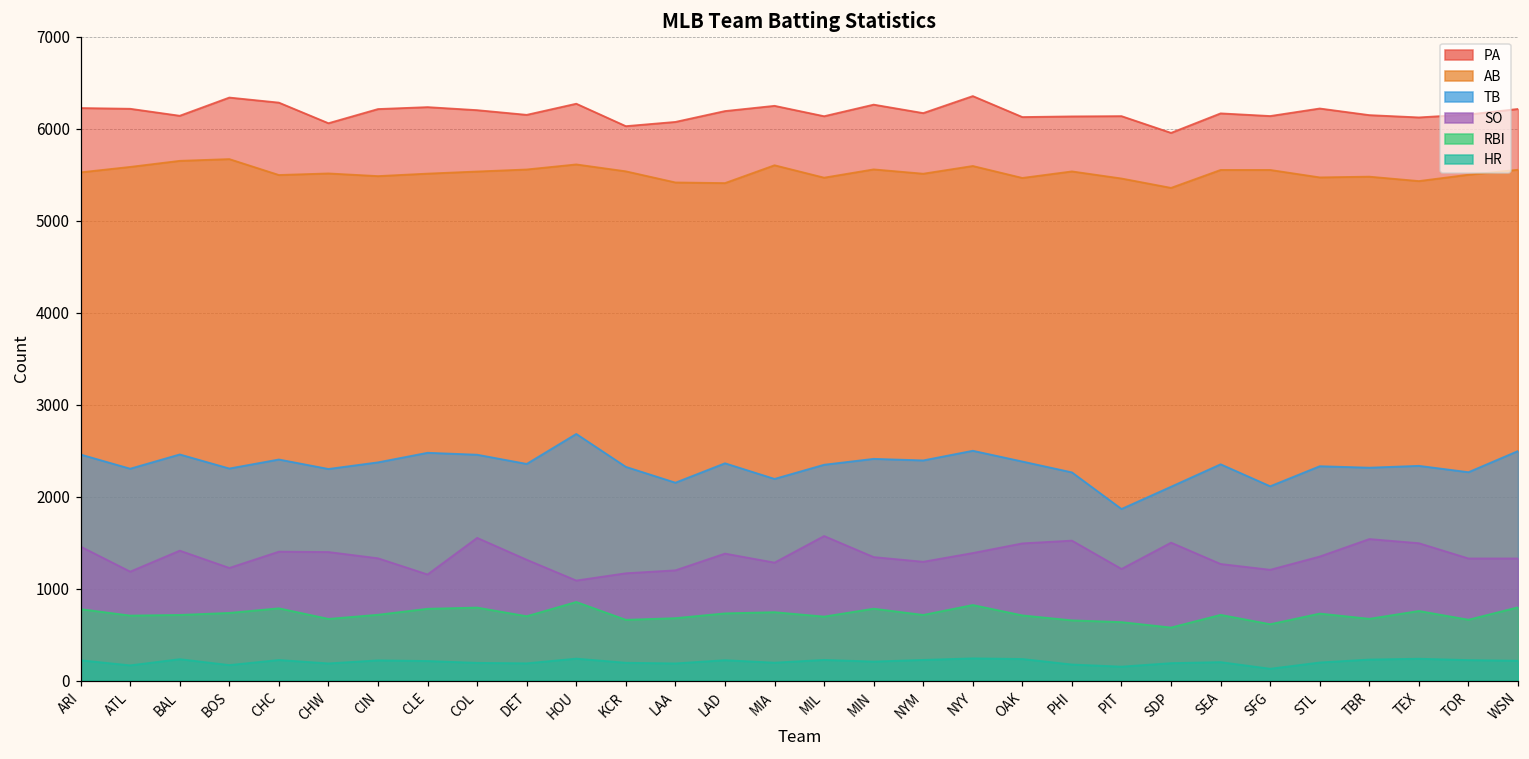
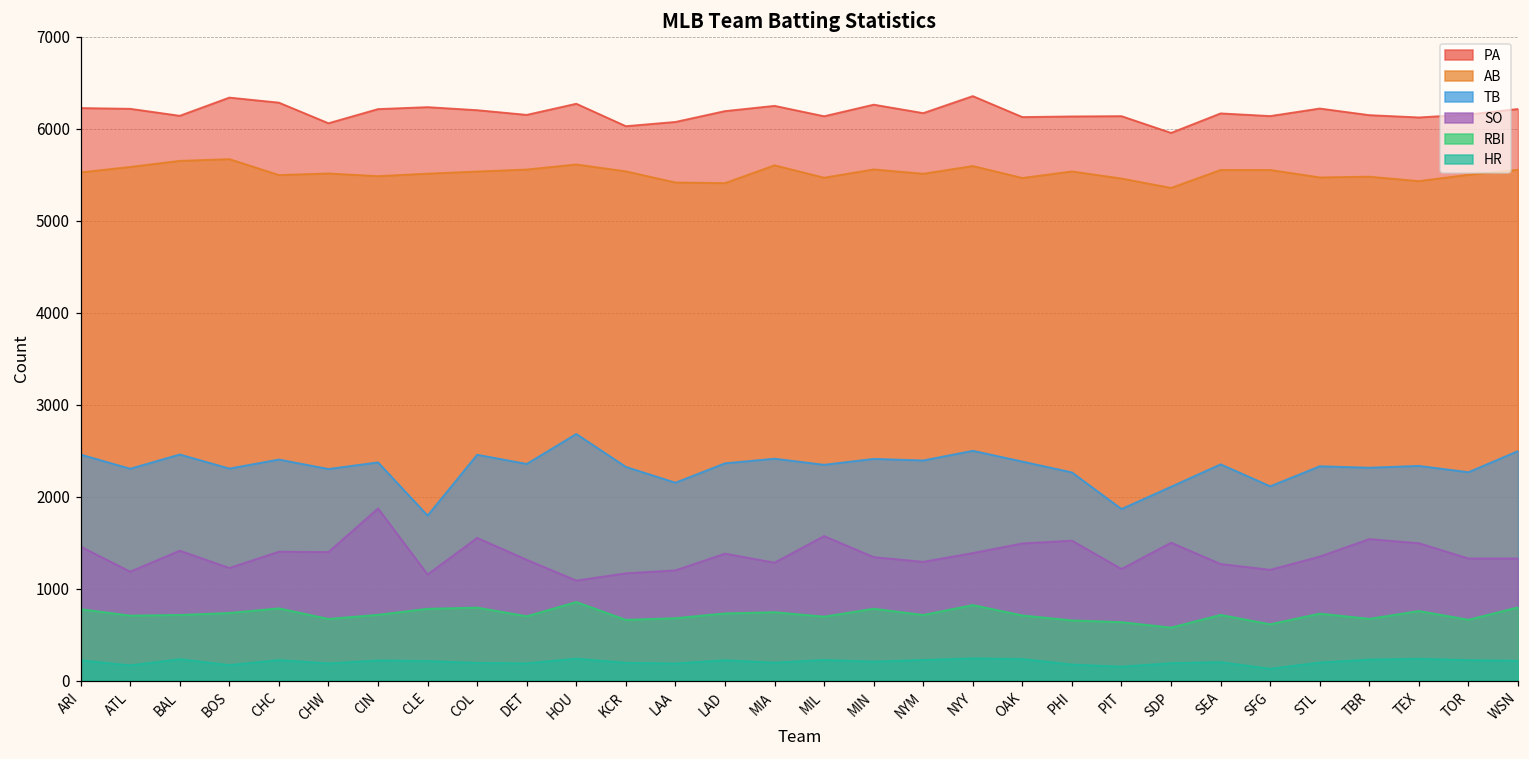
SO, CIN: 1300 -> 1900
TB, CLE: 2500 -> 1800
TB, MIA: 2200 -> 2400
